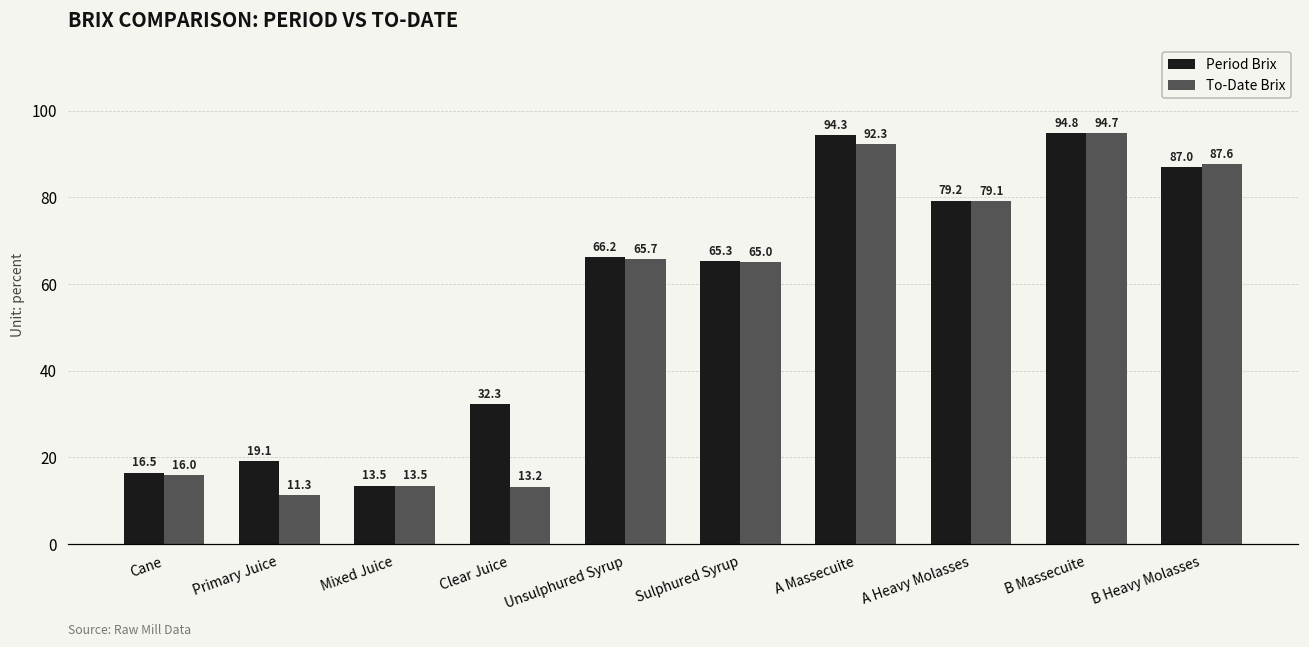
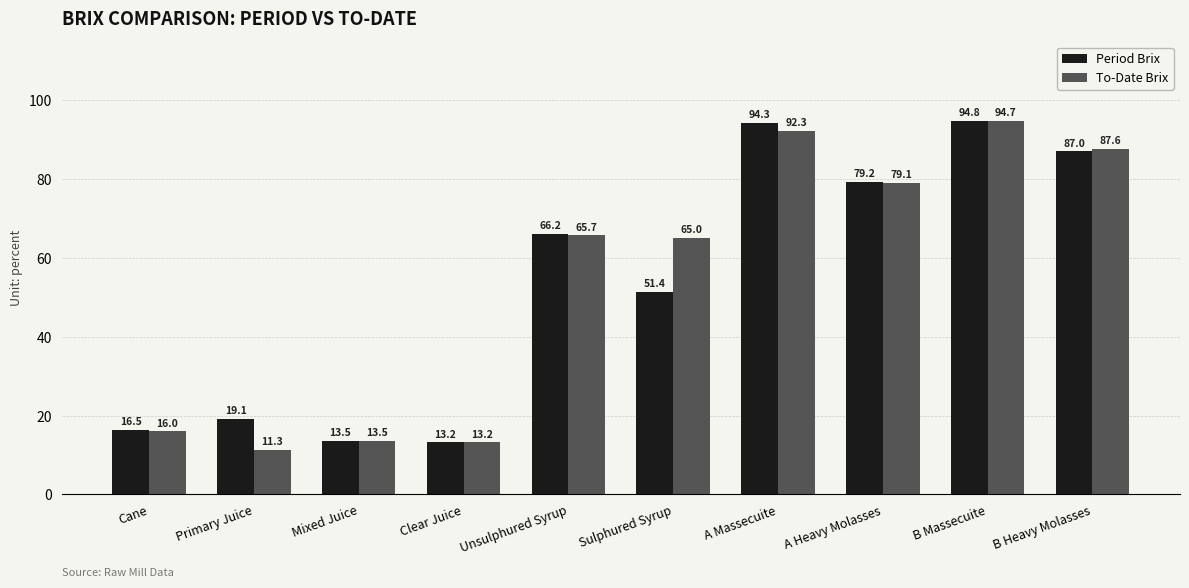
Period Brix, Clear Juice: 32.3 -> 13.2
Period Brix, Sulphured Syrup: 65.3 -> 51.4
